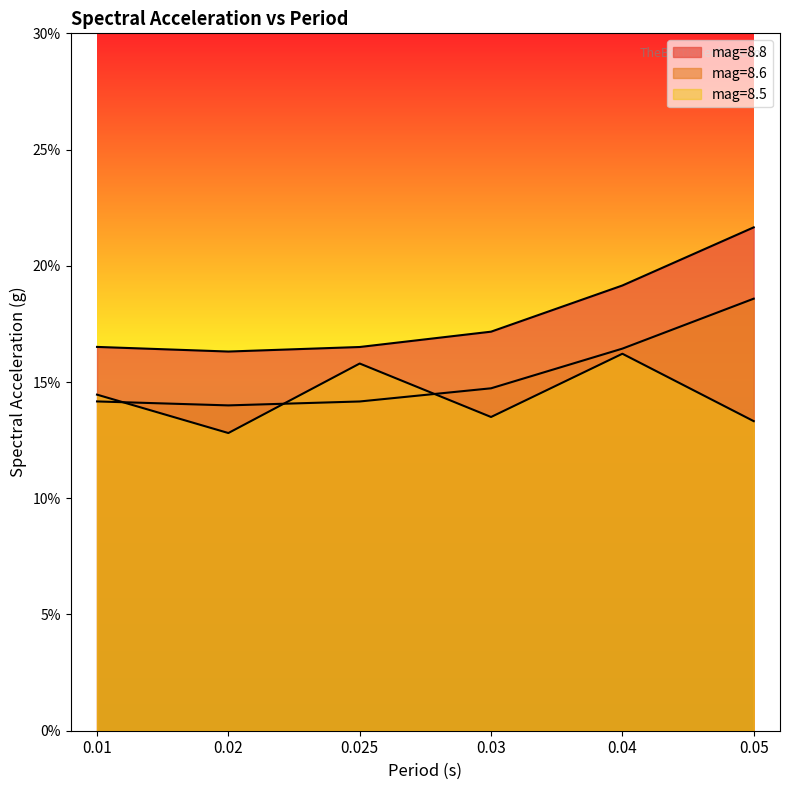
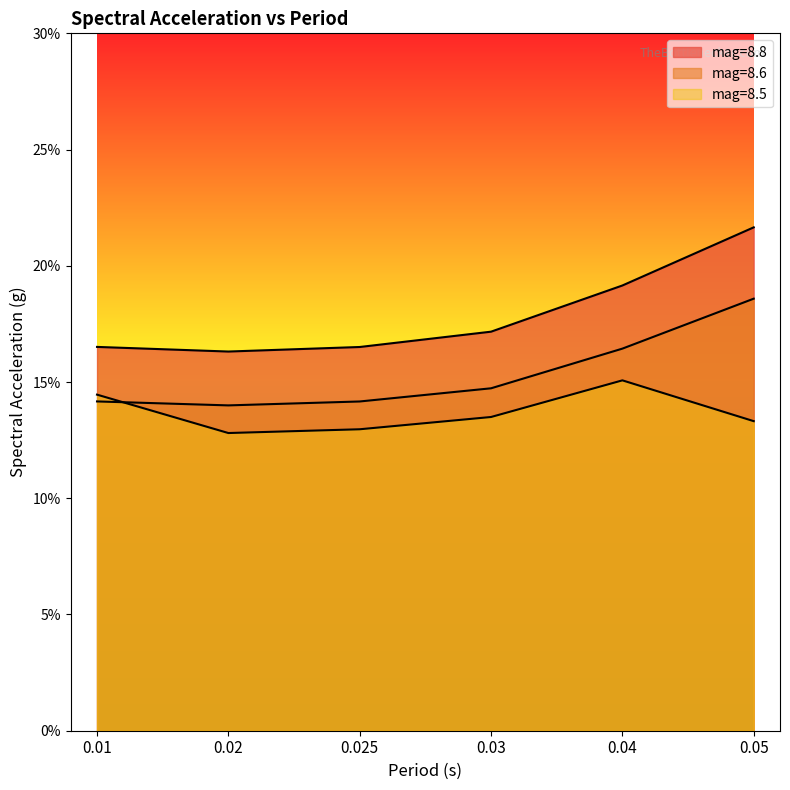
mag=8.5, 0.025: 15.8% -> 13.0%
mag=8.5, 0.04: 16.2% -> 15.1%
